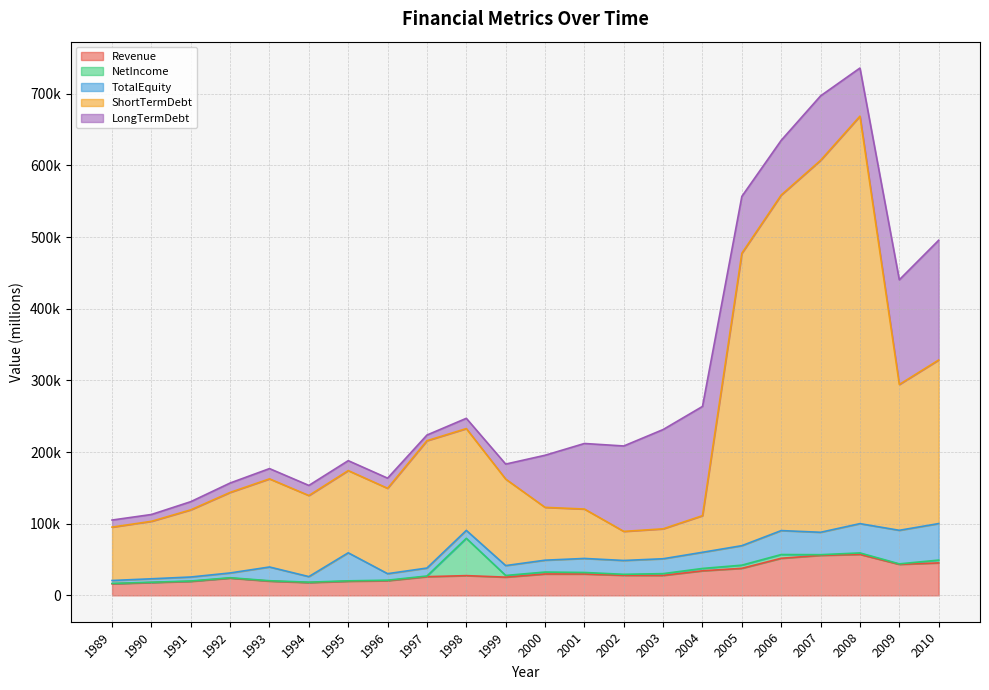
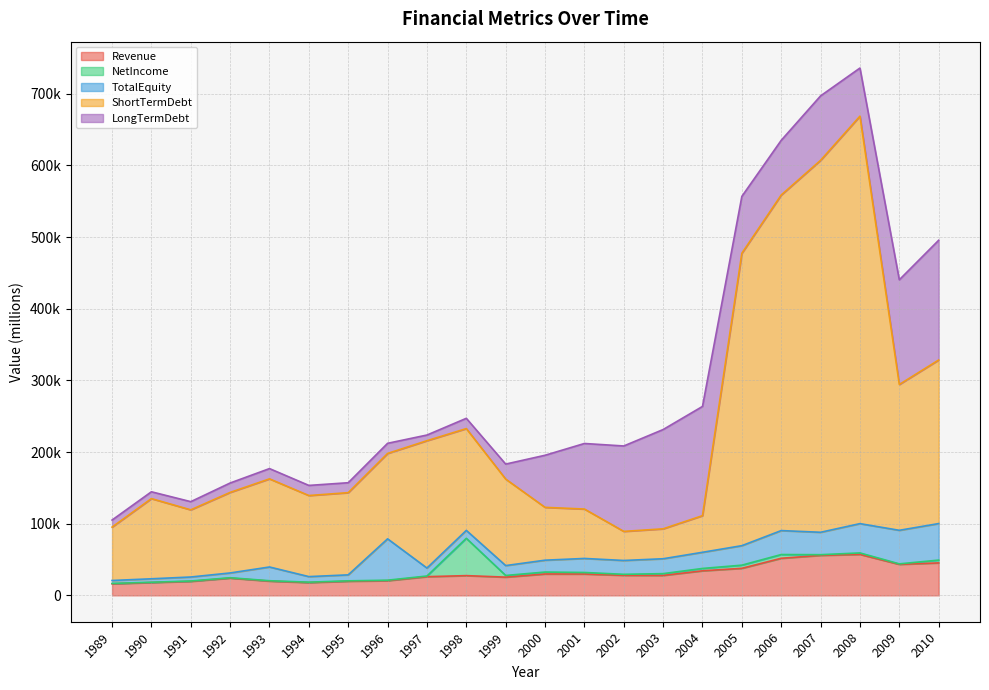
ShortTermDebt, 1990: 80000 -> 110000
TotalEquity, 1995: 40000 -> 10000
TotalEquity, 1996: 10000 -> 60000
